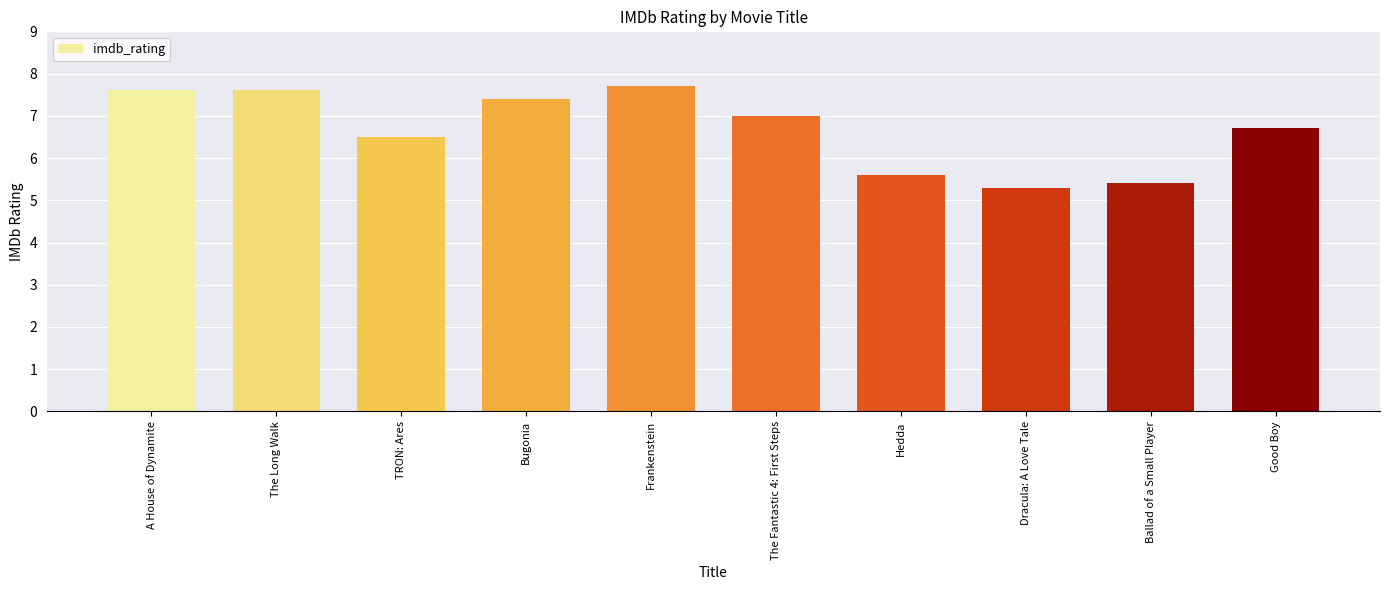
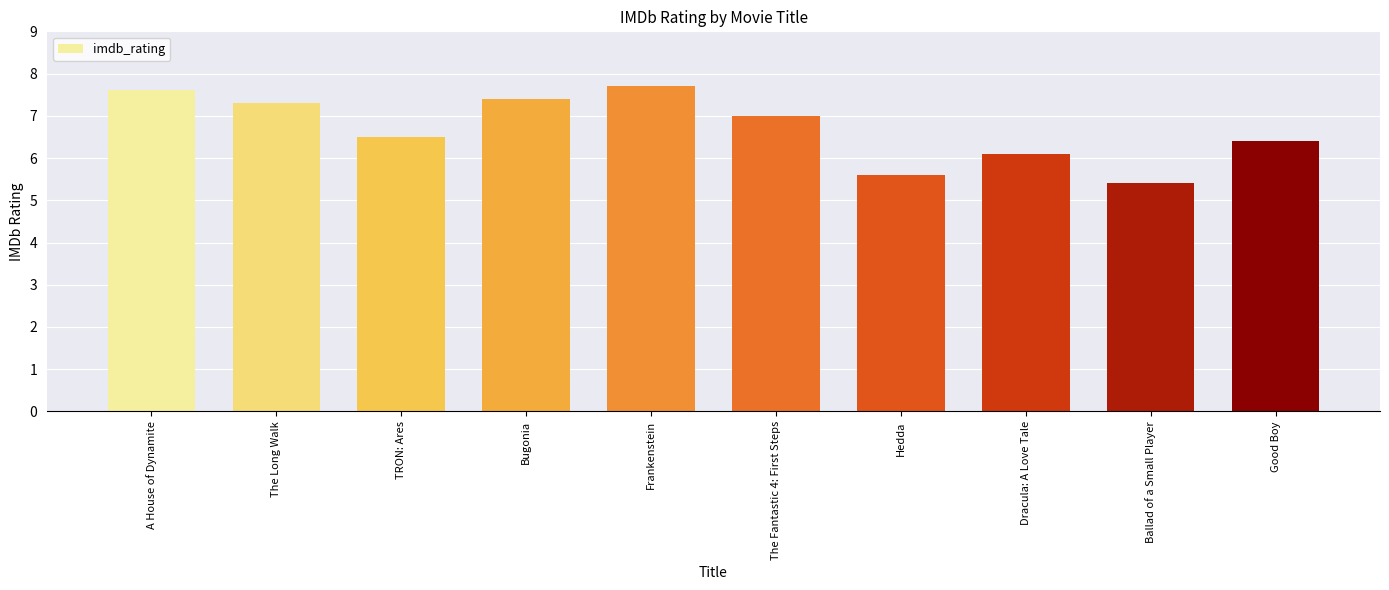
The Long Walk: 7.6 -> 7.3
Dracula: A Love Tale: 5.3 -> 6.1
Good Boy: 6.7 -> 6.4
